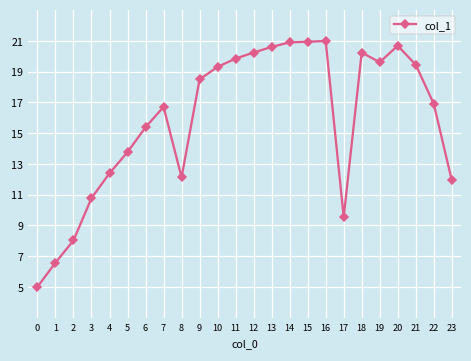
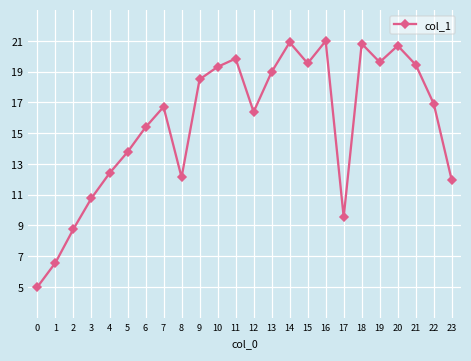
2: 8.0 -> 8.8
12: 20.2 -> 16.4
13: 20.6 -> 19.0
15: 20.9 -> 19.5
18: 20.2 -> 20.8
